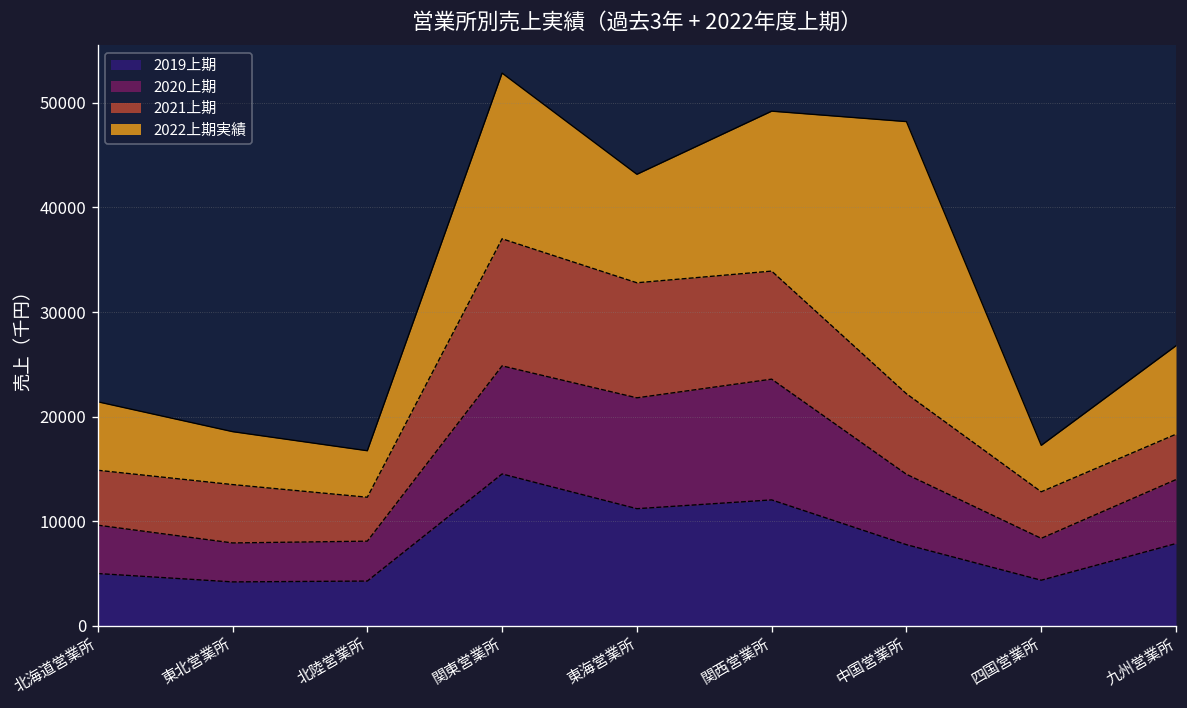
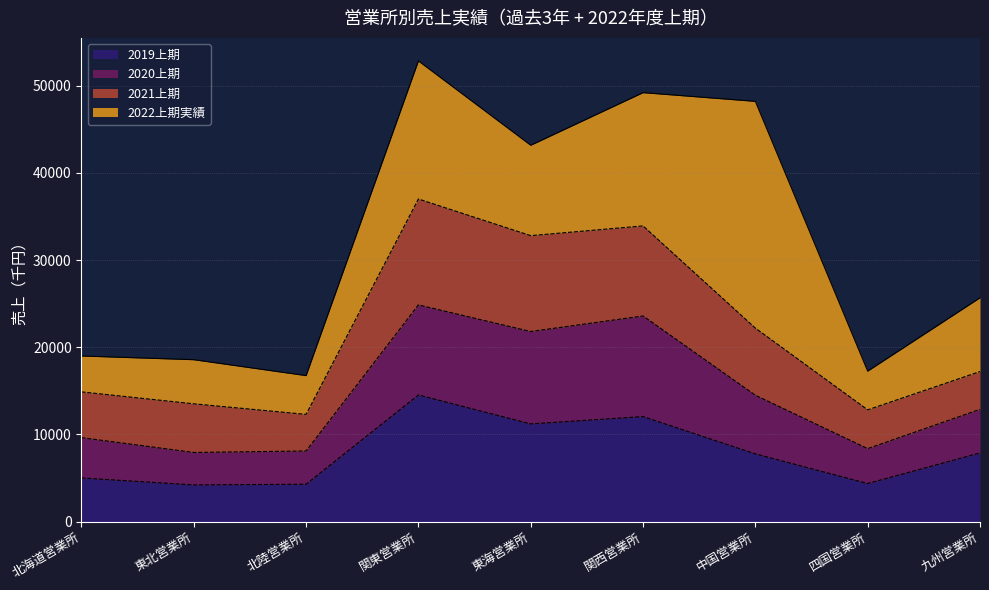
2022上期実績, 北海道営業所: 7000 -> 4000
2020上期, 九州営業所: 6000 -> 5000
